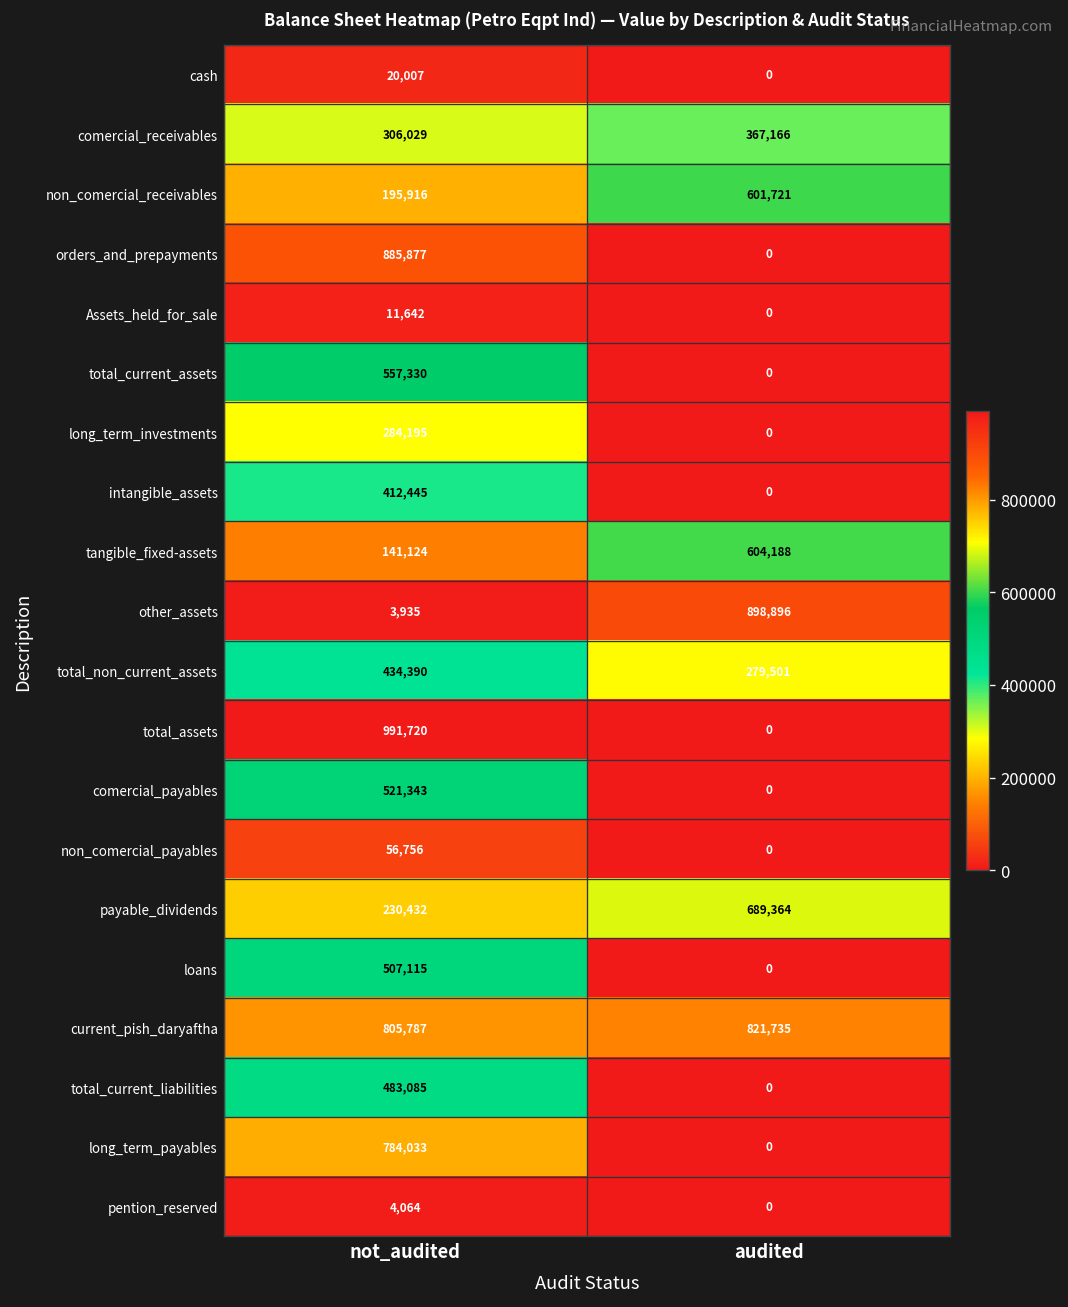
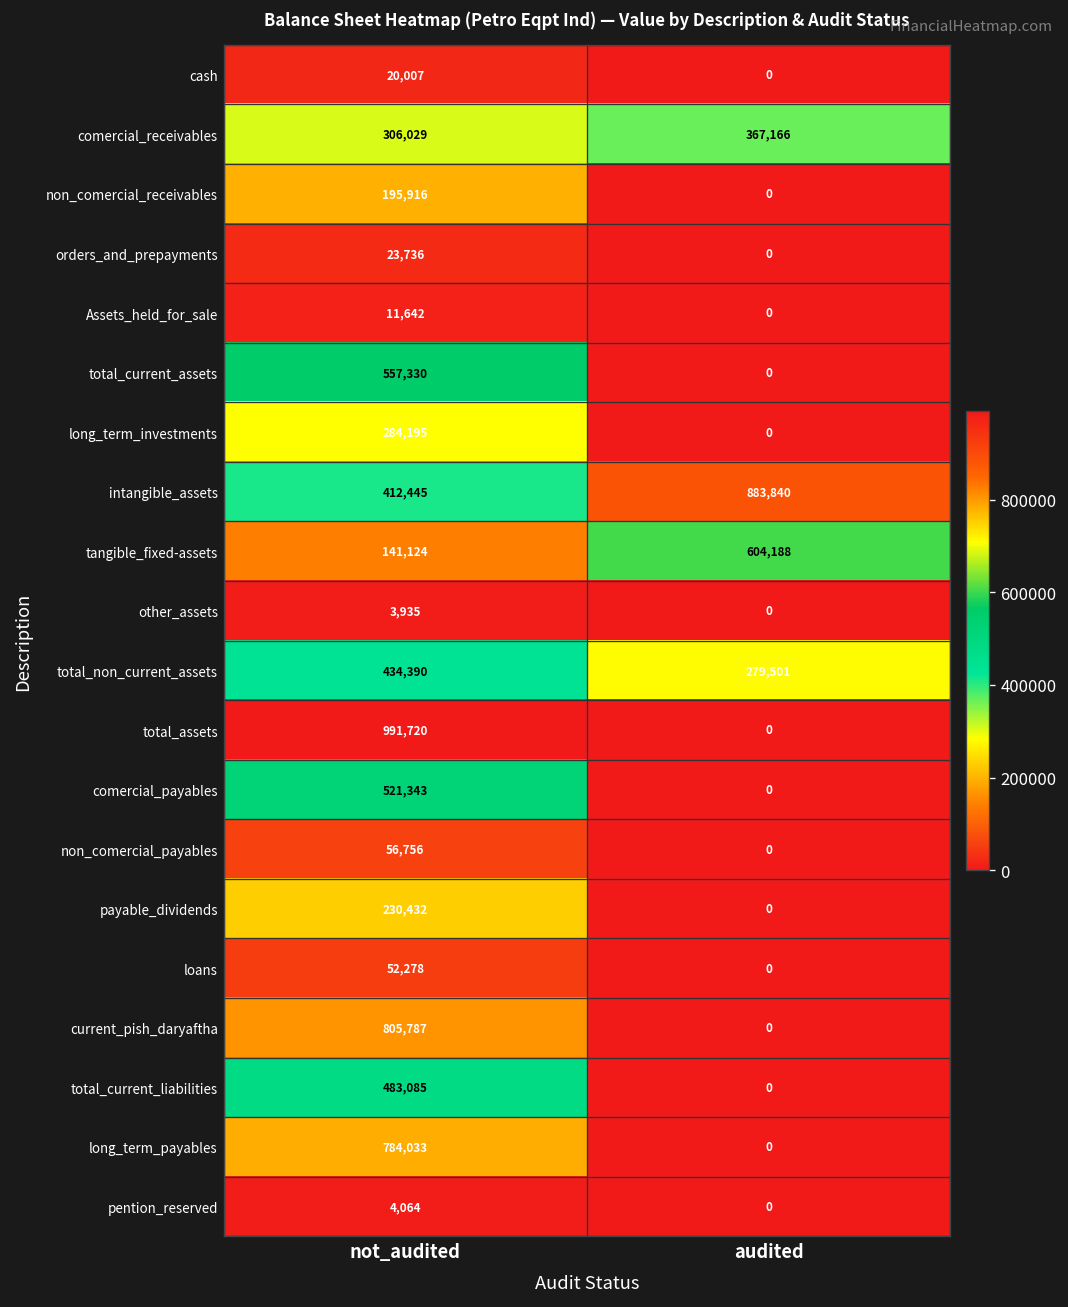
non_comercial_receivables, audited: 601,721 -> 0
orders_and_prepayments, not_audited: 885,877 -> 23,736
intangible_assets, audited: 0 -> 883,840
other_assets, audited: 898,896 -> 0
payable_dividends, audited: 689,364 -> 0
loans, not_audited: 507,115 -> 52,278
current_pish_daryaftha, audited: 821,735 -> 0
